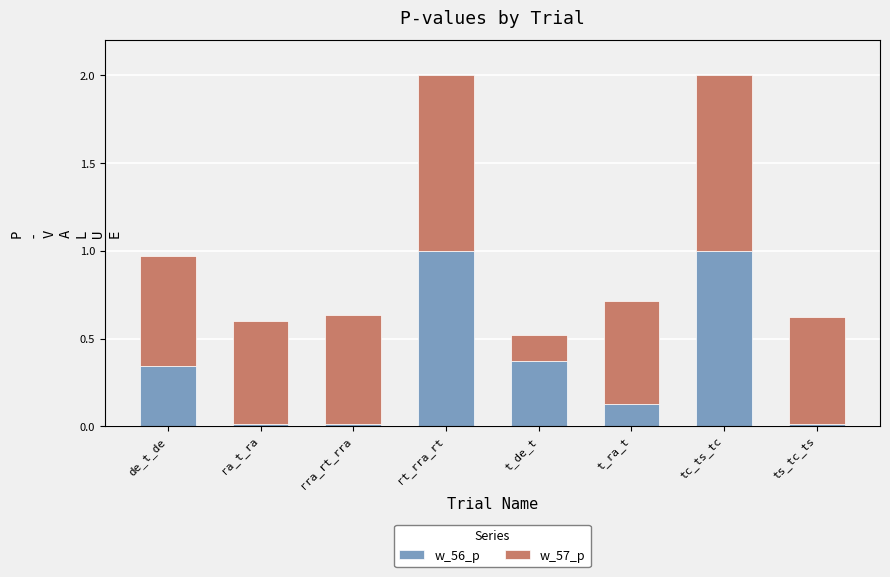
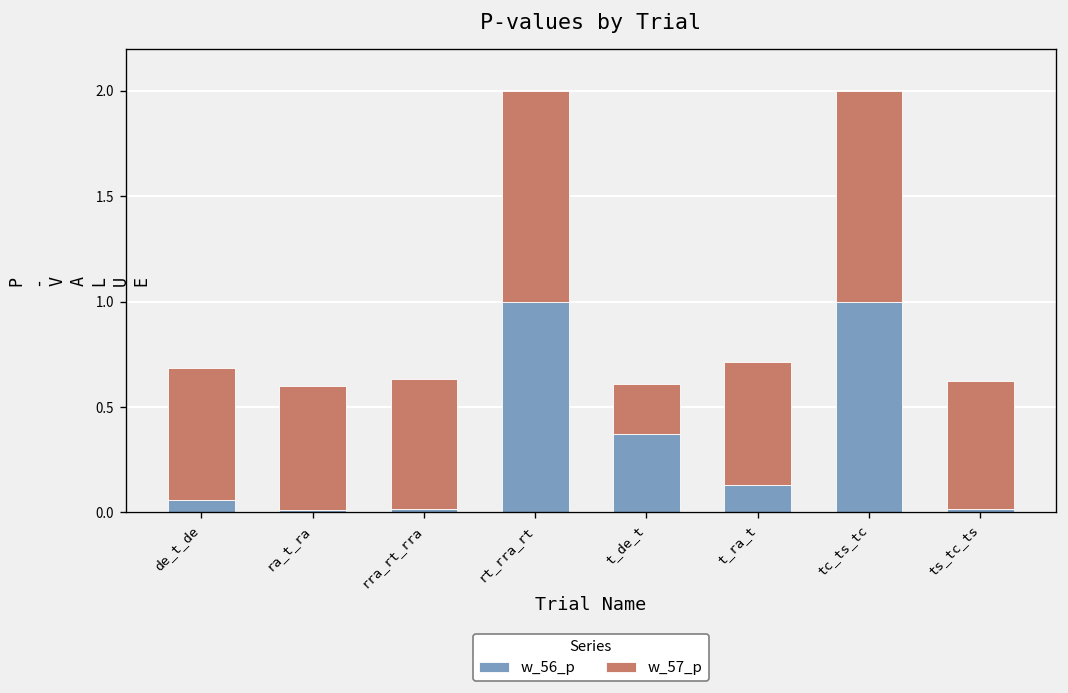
w_56_p, de_t_de: 0.35 -> 0.06
w_57_p, t_de_t: 0.15 -> 0.24
